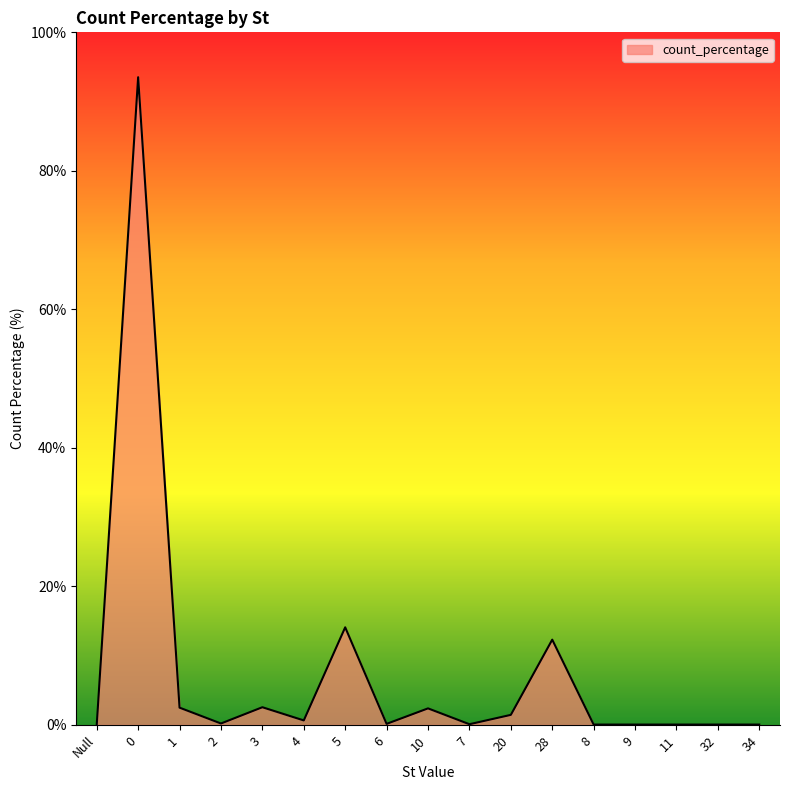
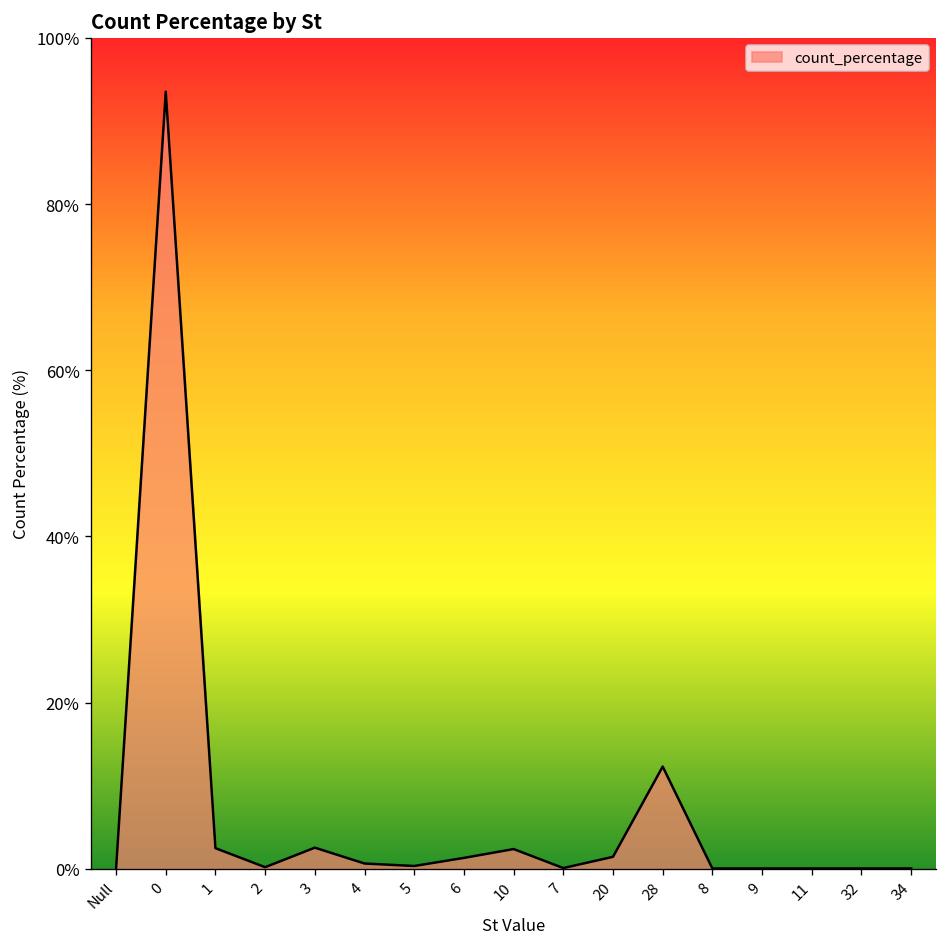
5: 14% -> 0%
6: 0% -> 1%
